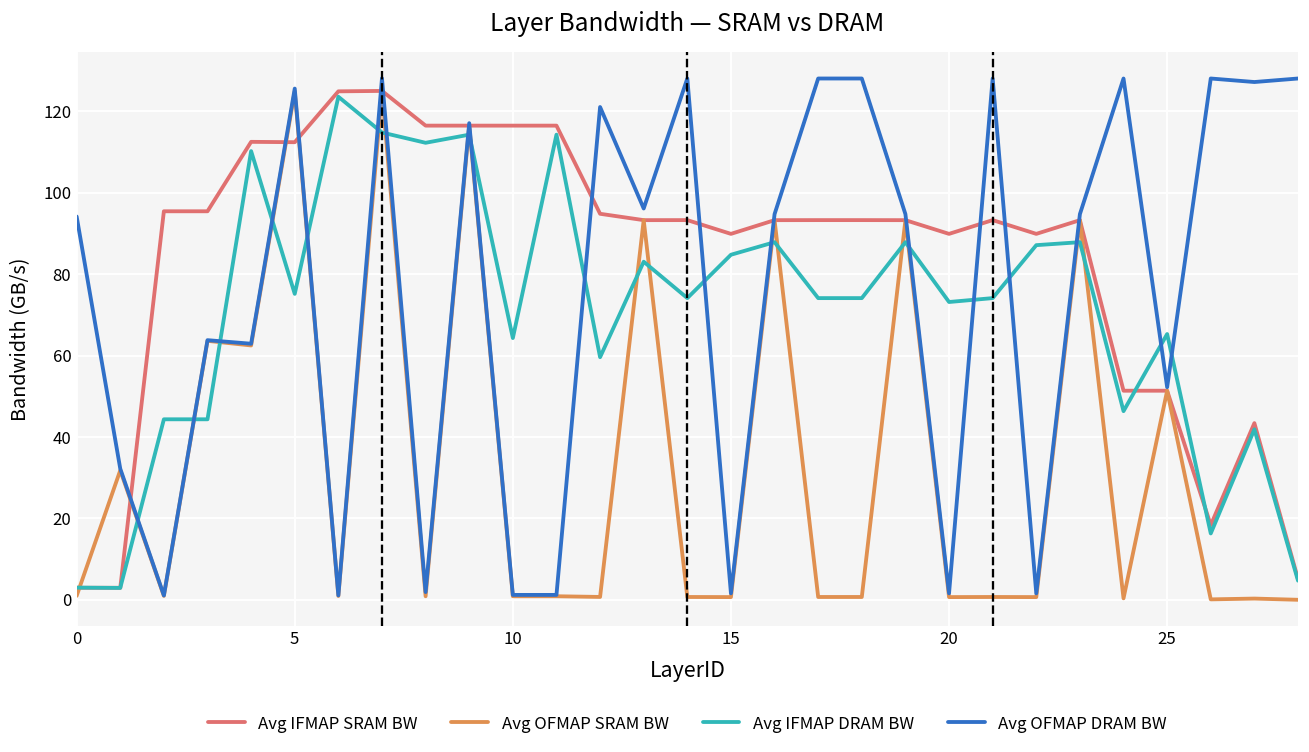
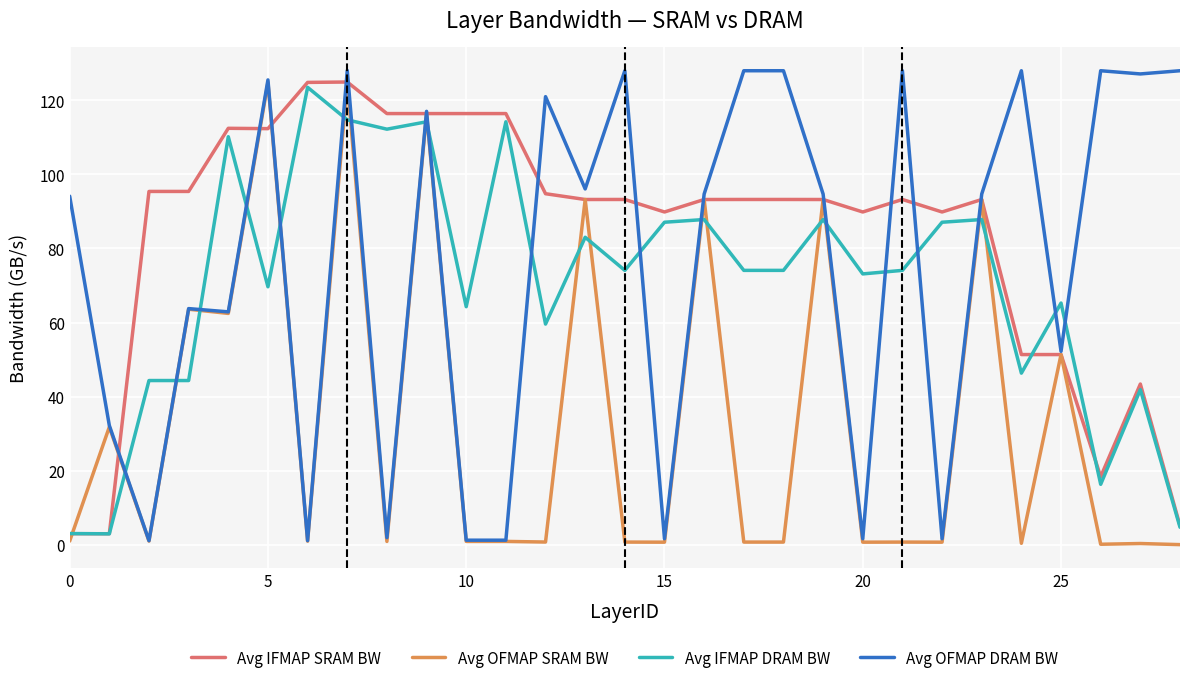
Avg IFMAP DRAM BW, 5: 75 -> 70
Avg IFMAP DRAM BW, 15: 85 -> 87
